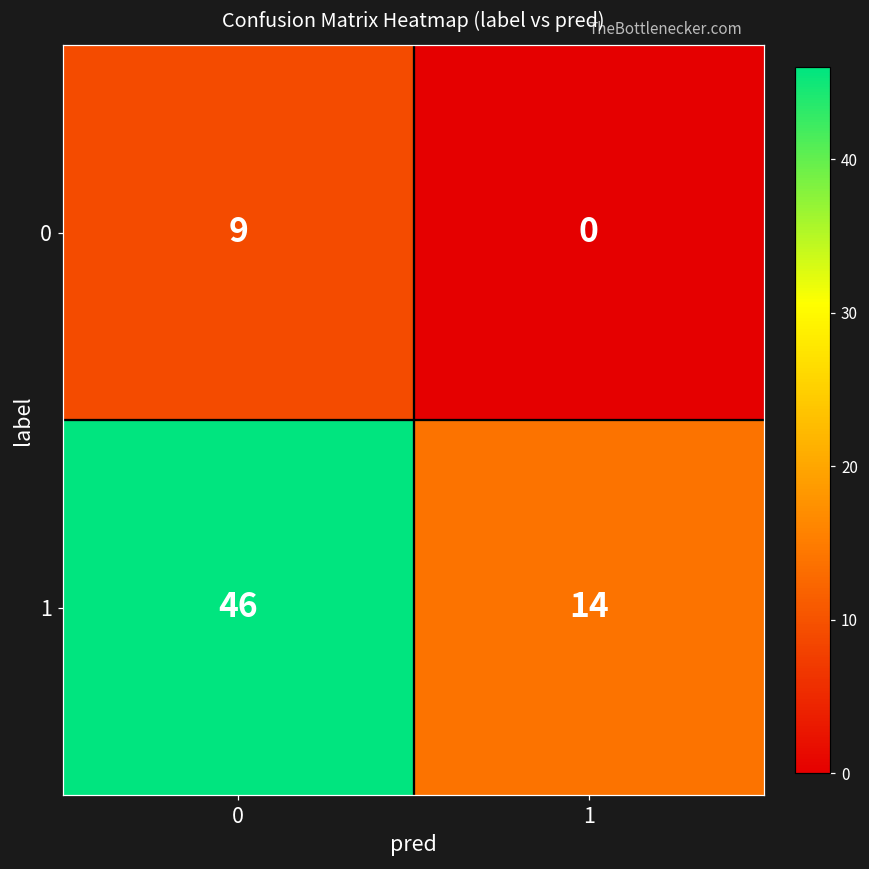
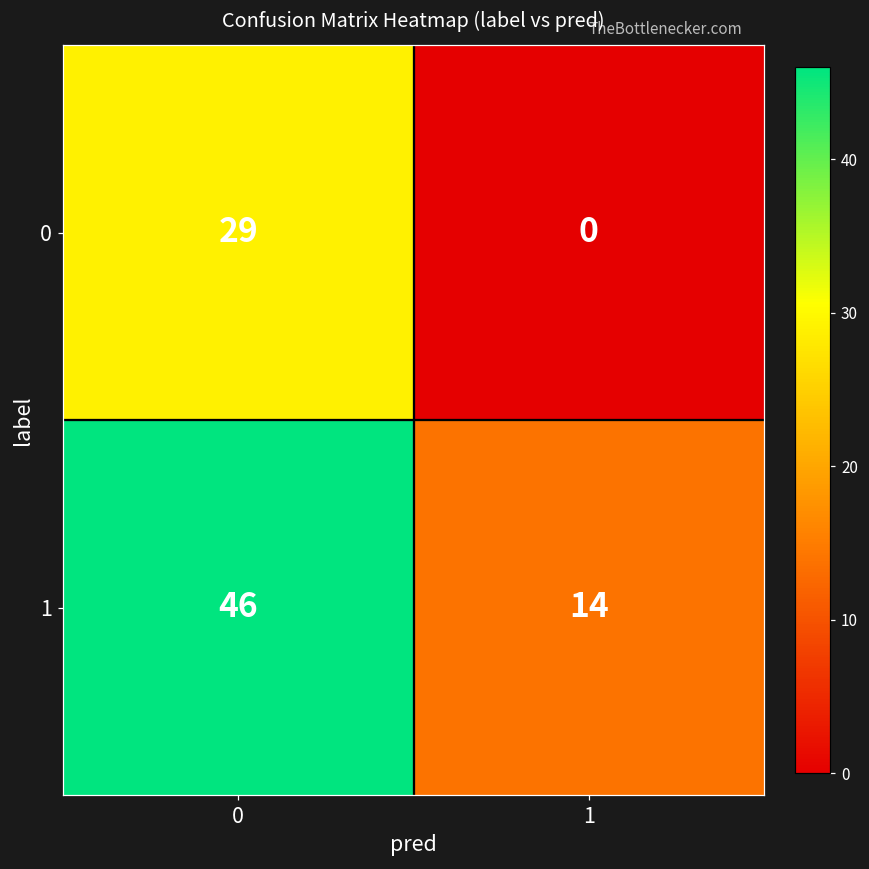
0, 0: 9 -> 29
